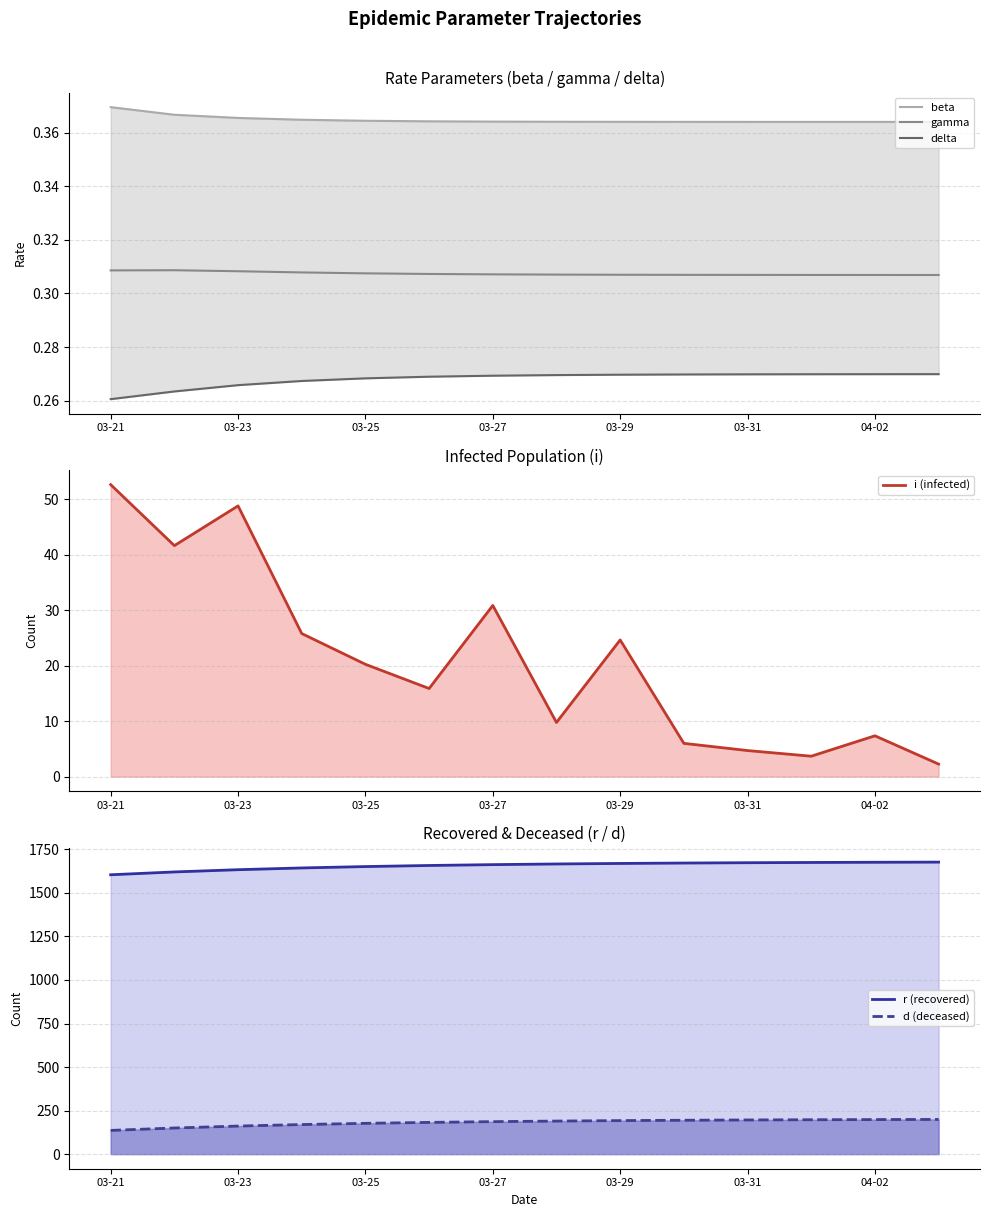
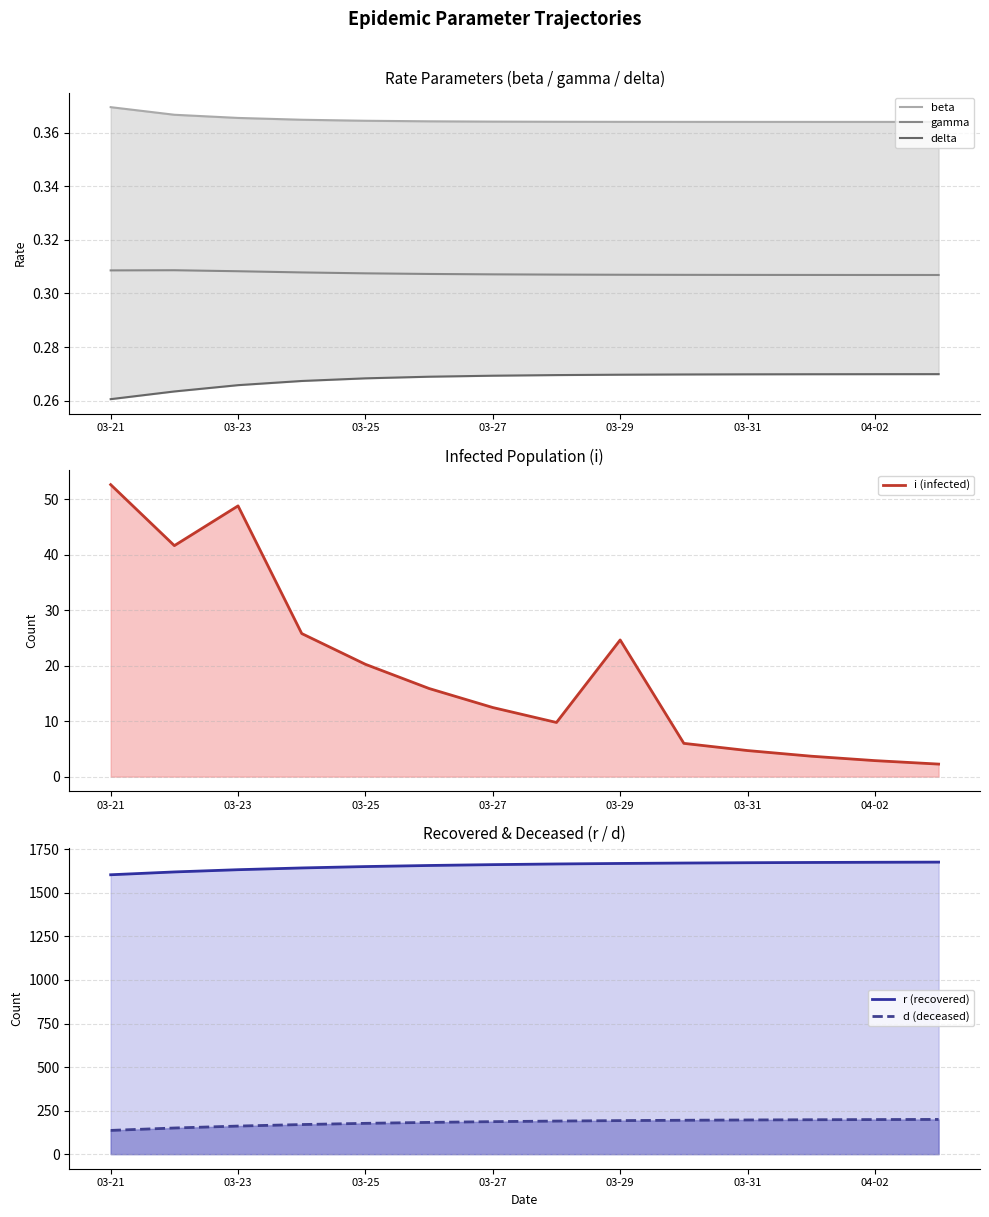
Infected Population (i), 03-27: 31 -> 12
Infected Population (i), 04-02: 7 -> 3
